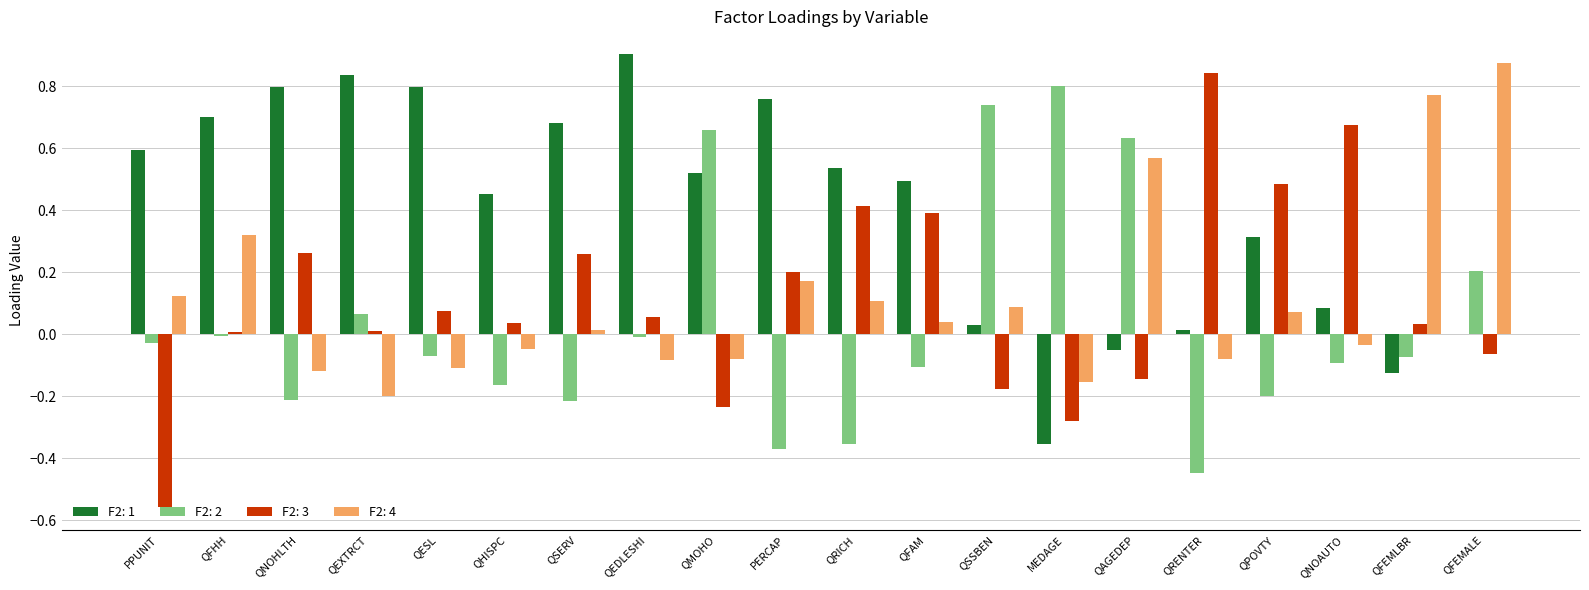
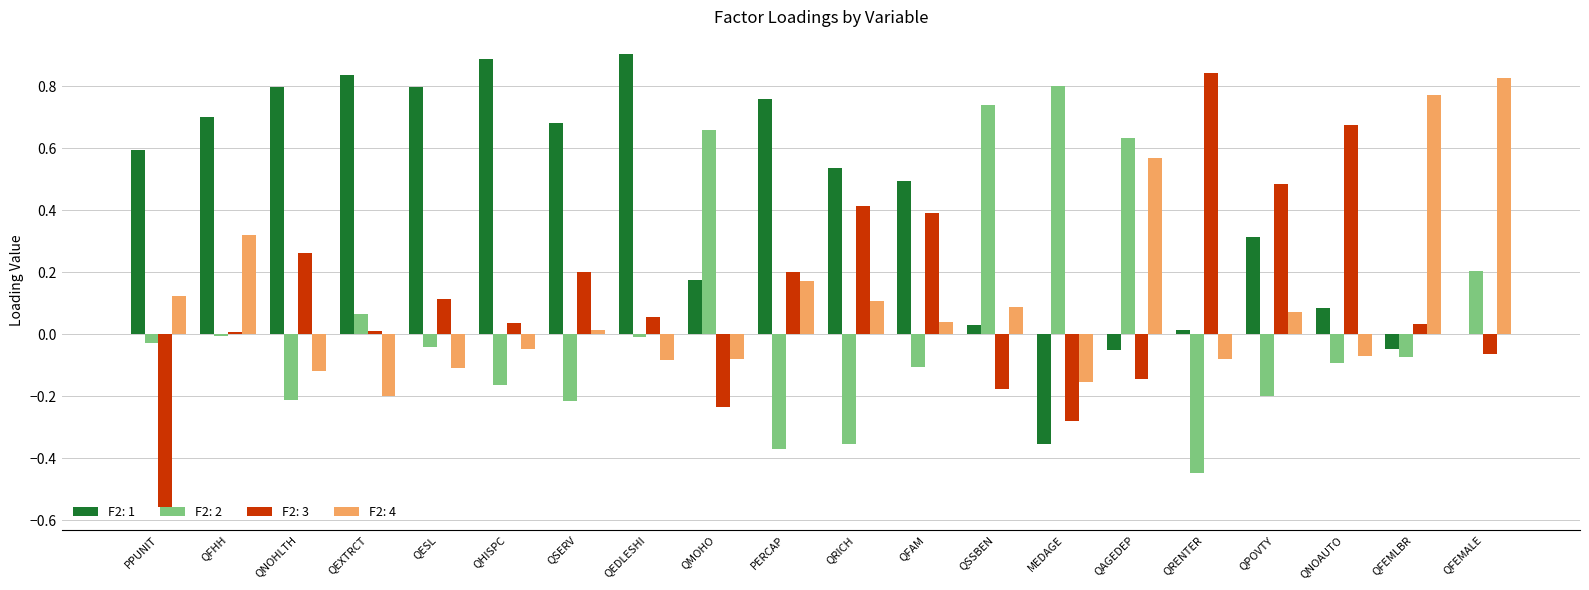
F2: 2, QESL: -0.07 -> -0.04
F2: 3, QESL: 0.07 -> 0.11
F2: 1, QHISPC: 0.45 -> 0.89
F2: 3, QSERV: 0.26 -> 0.20
F2: 1, QMOHO: 0.52 -> 0.18
F2: 4, QNOAUTO: -0.03 -> -0.07
F2: 1, QFEMLBR: -0.12 -> -0.05
F2: 4, QFEMALE: 0.88 -> 0.83
